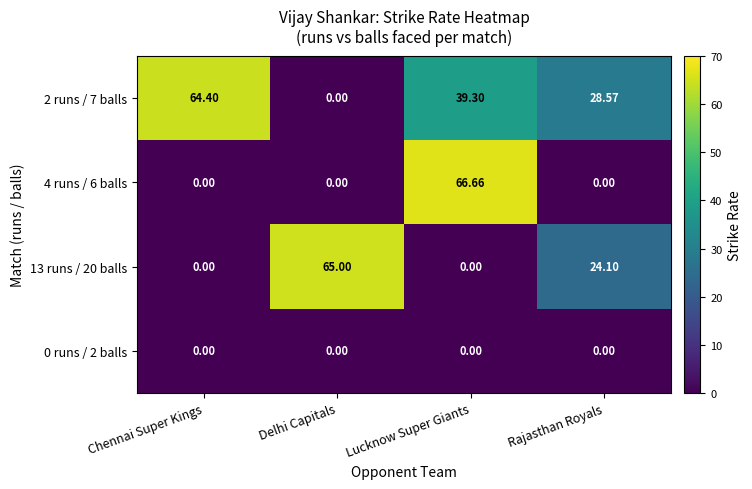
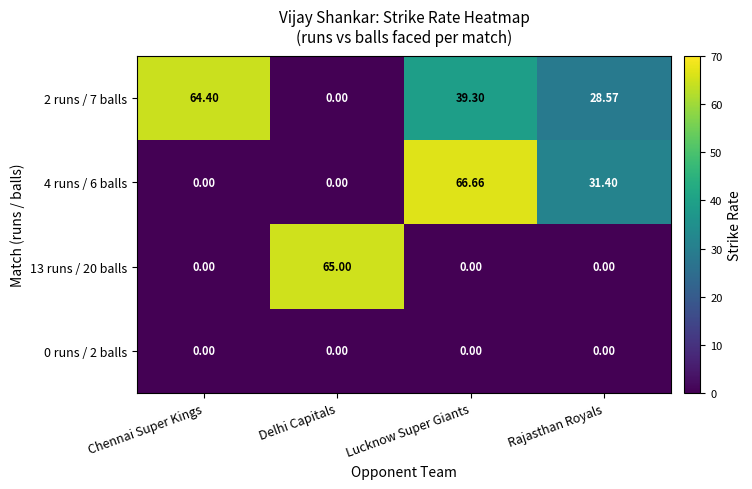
4 runs / 6 balls, Rajasthan Royals: 0.00 -> 31.40
13 runs / 20 balls, Rajasthan Royals: 24.10 -> 0.00
